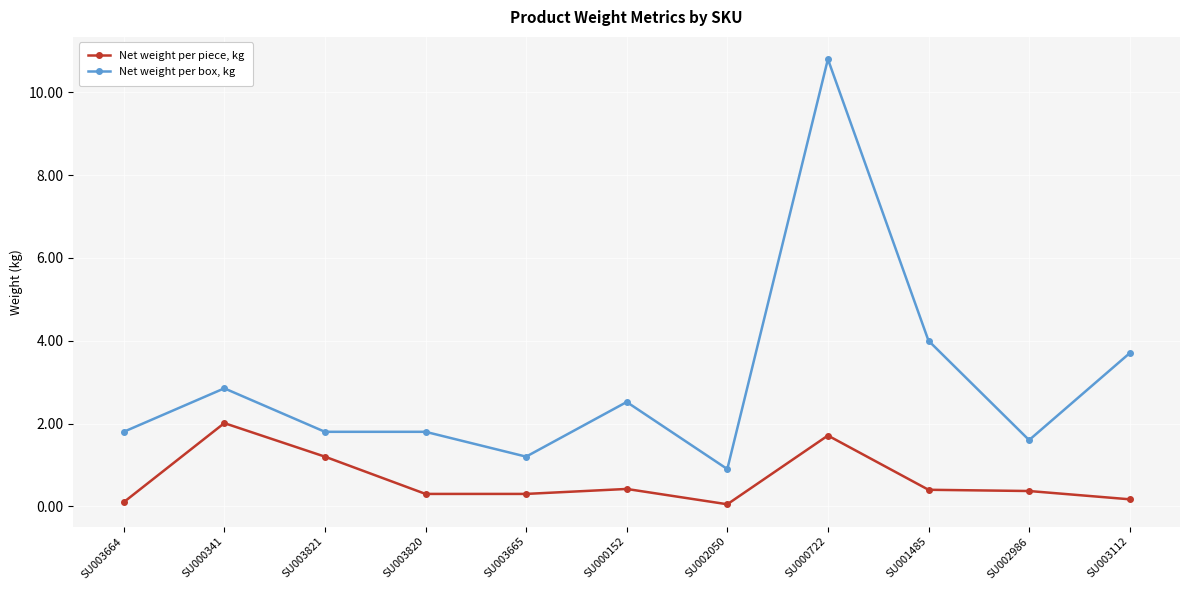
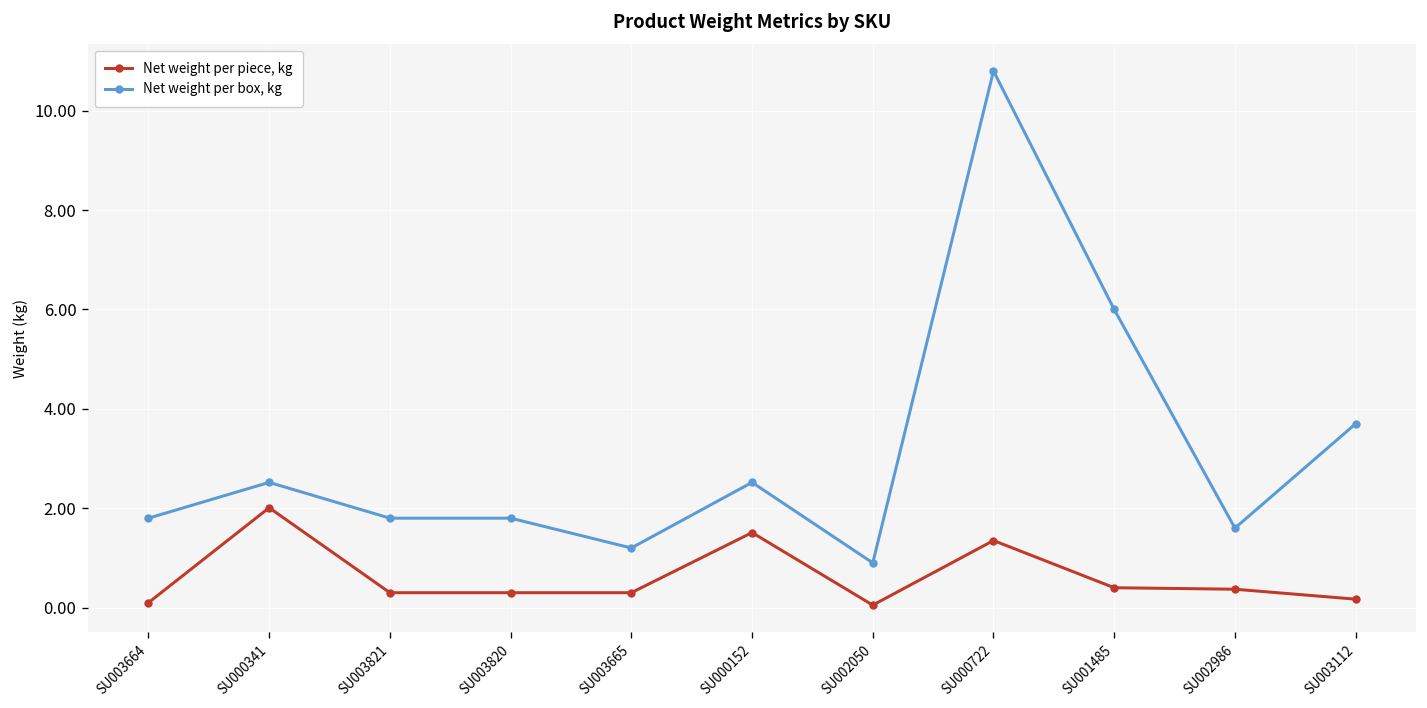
Net weight per box, kg, SU000341: 2.9 -> 2.5
Net weight per piece, kg, SU003821: 1.2 -> 0.3
Net weight per piece, kg, SU000152: 0.4 -> 1.5
Net weight per piece, kg, SU000722: 1.7 -> 1.4
Net weight per box, kg, SU001485: 4 -> 6
